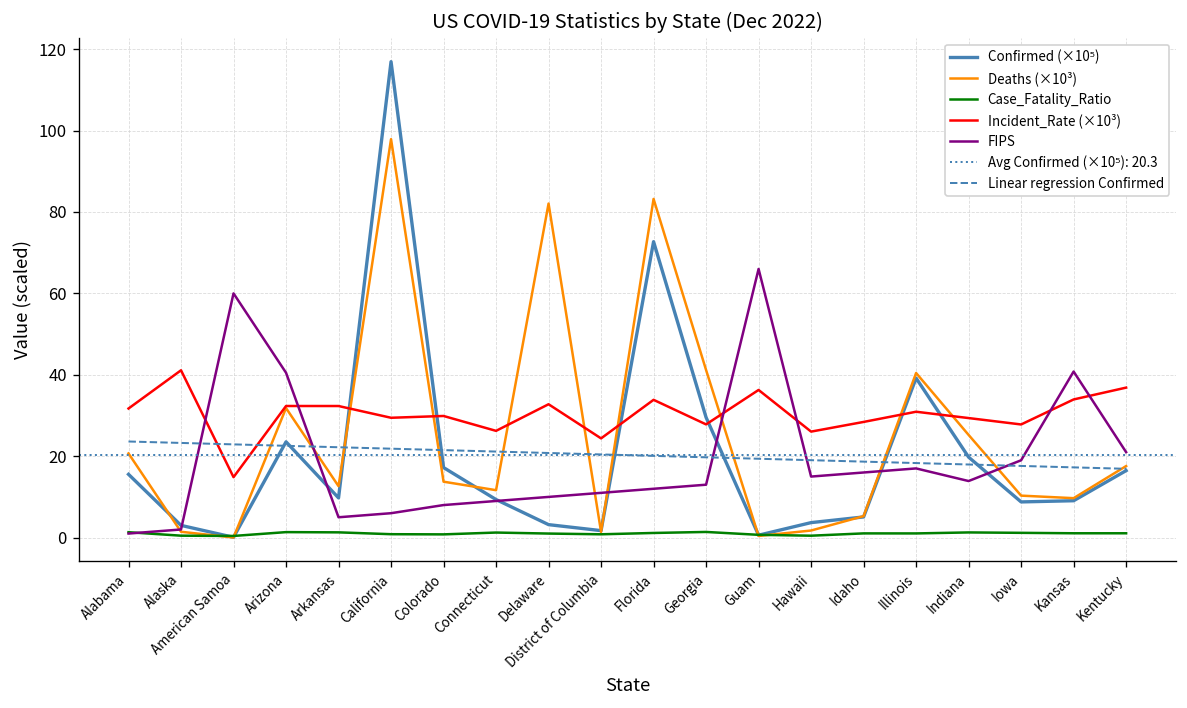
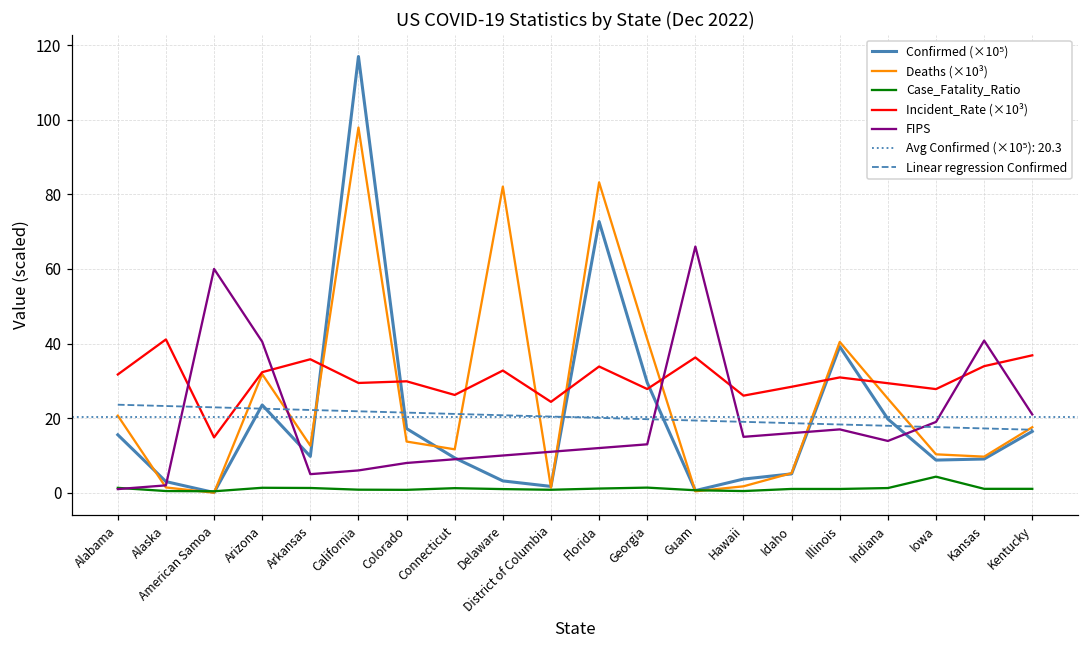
Incident_Rate (×10³), Arkansas: 32 -> 36
Case_Fatality_Ratio, Iowa: 1 -> 4
